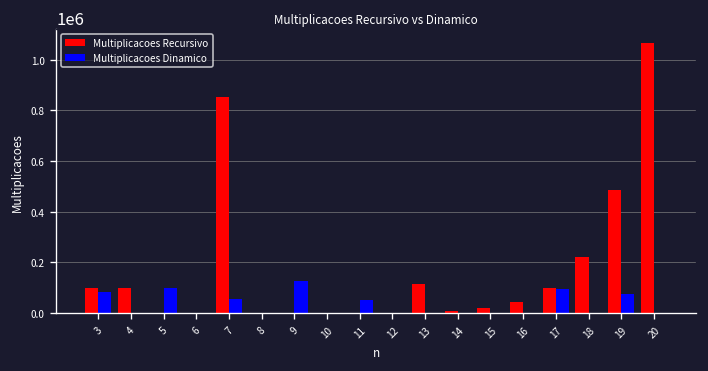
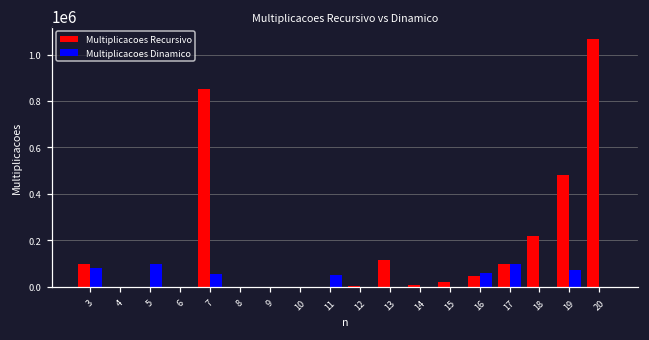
Multiplicacoes Recursivo, 4: 100000 -> 0
Multiplicacoes Dinamico, 9: 130000 -> 0
Multiplicacoes Dinamico, 16: 0 -> 60000
